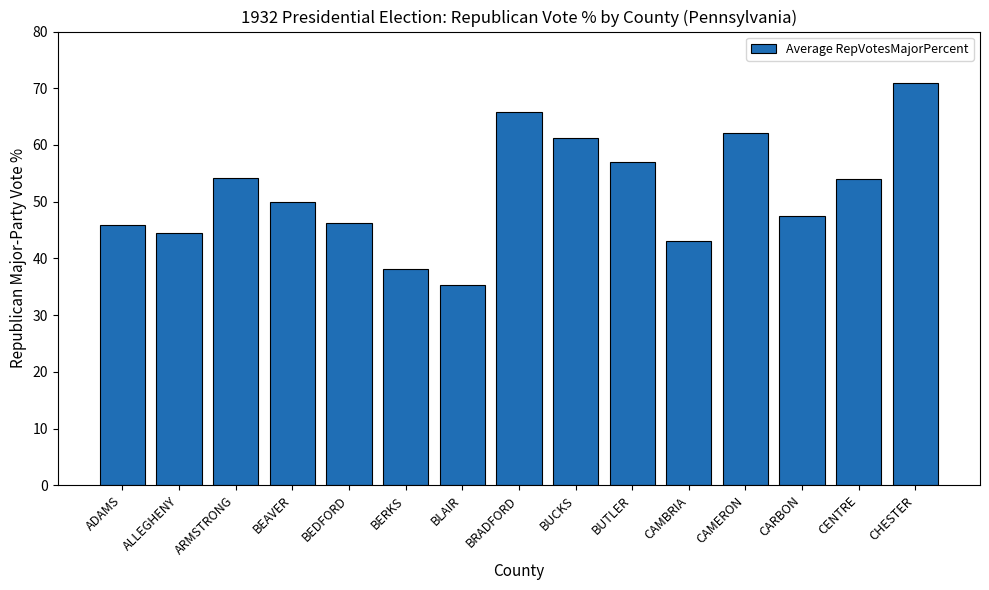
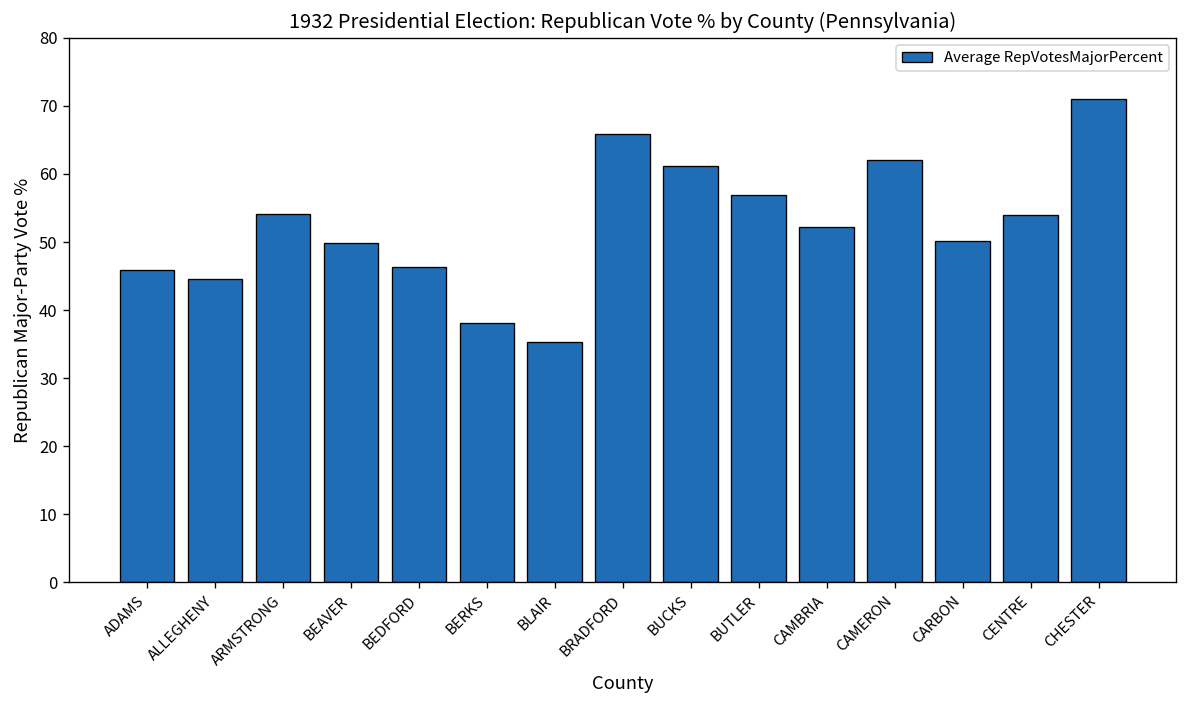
CAMBRIA: 43 -> 52
CARBON: 47 -> 50
